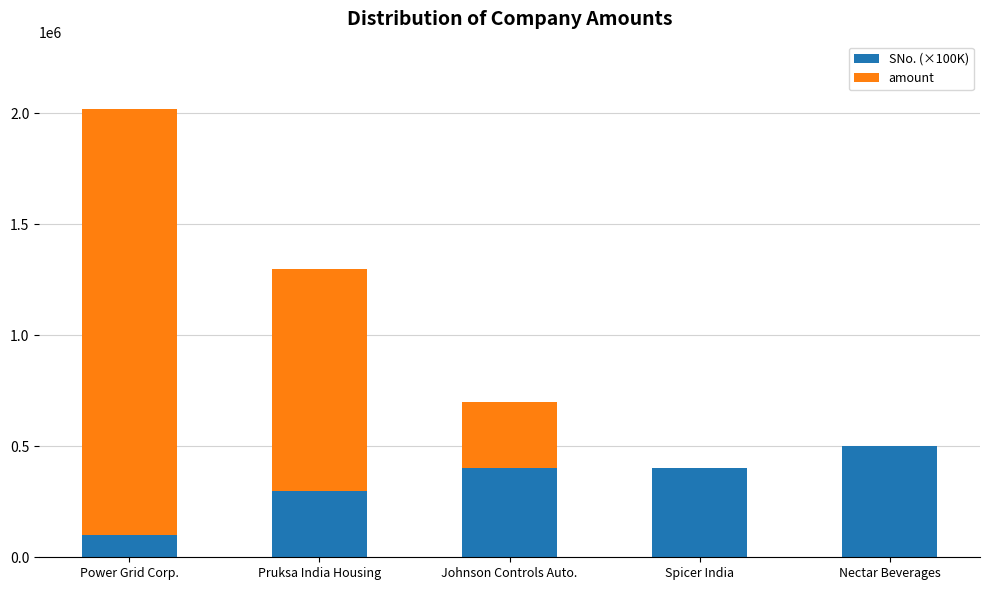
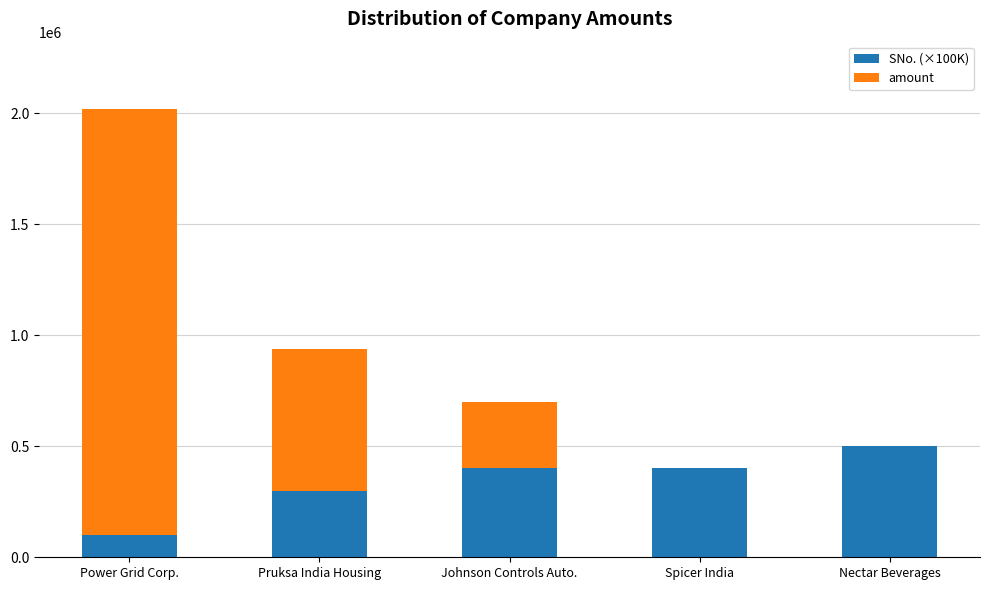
amount, Pruksa India Housing: 1000000 -> 640000
